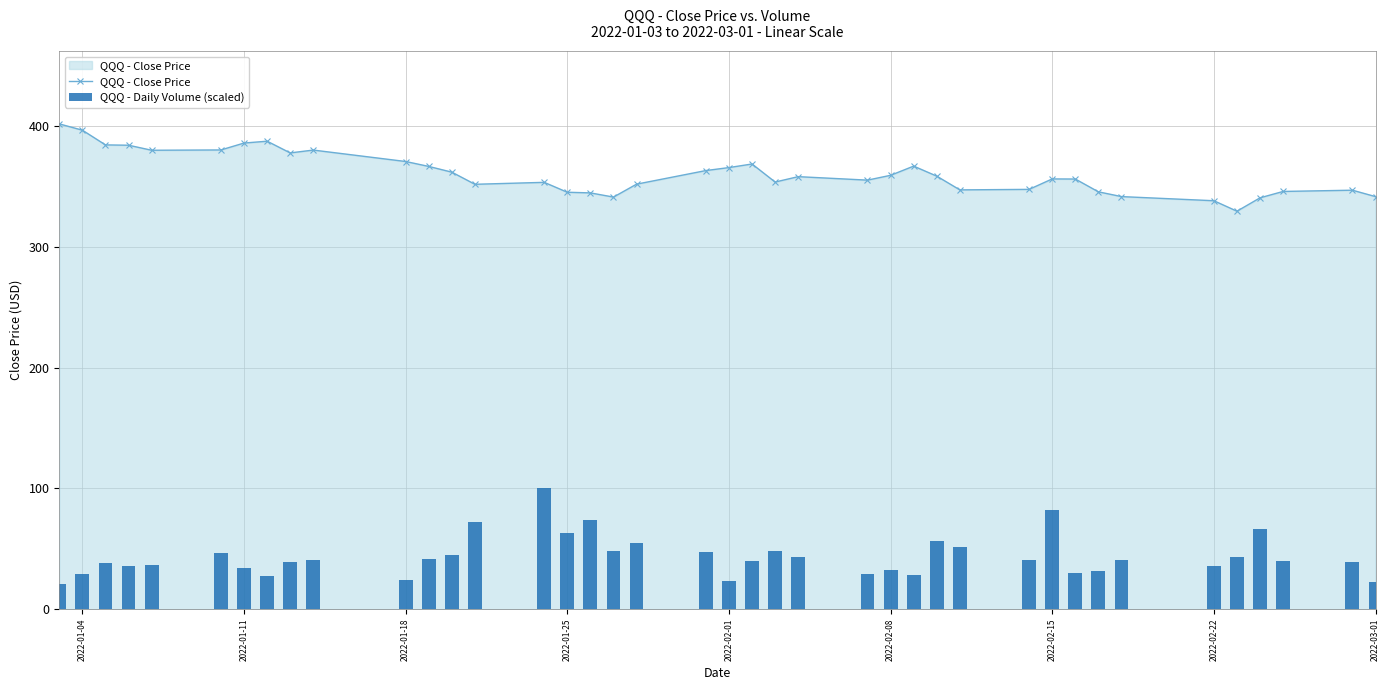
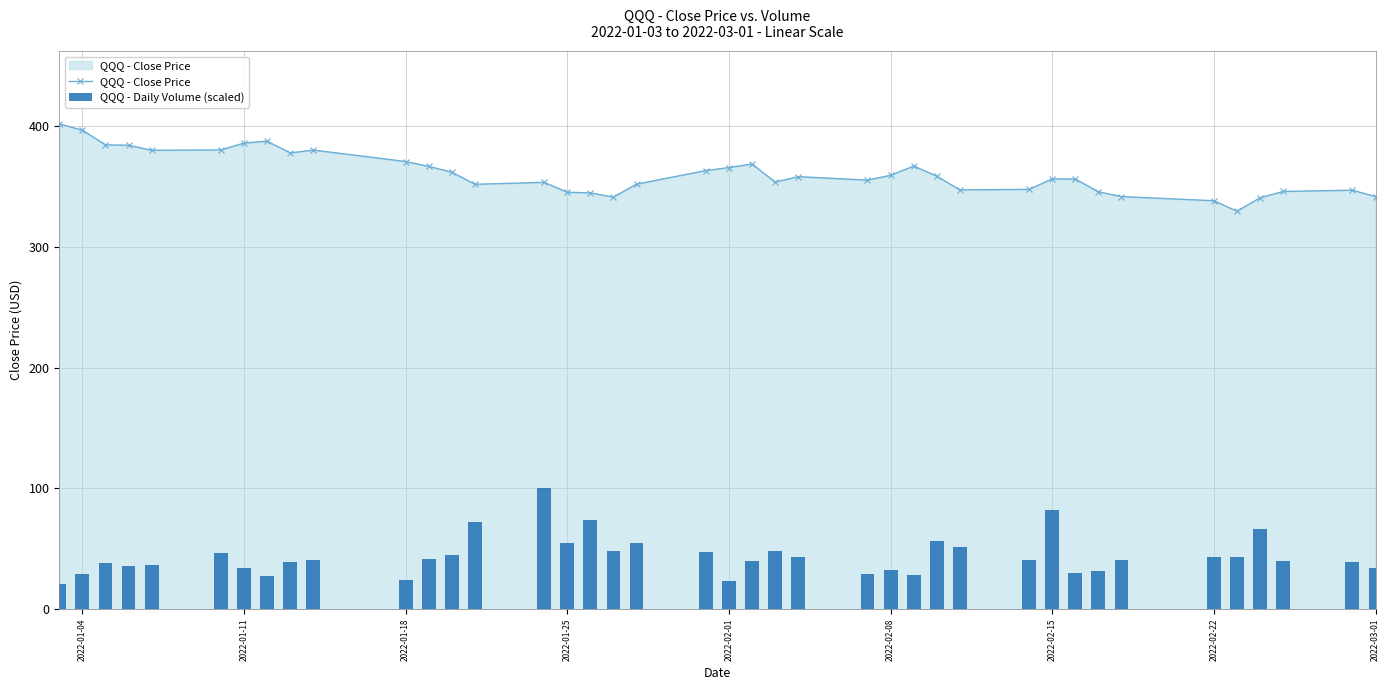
QQQ - Daily Volume (scaled), 2022-01-25: 63 -> 54
QQQ - Daily Volume (scaled), 2022-02-22: 36 -> 43
QQQ - Daily Volume (scaled), 2022-03-01: 23 -> 34
